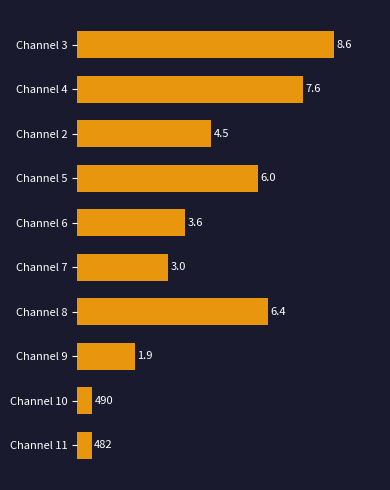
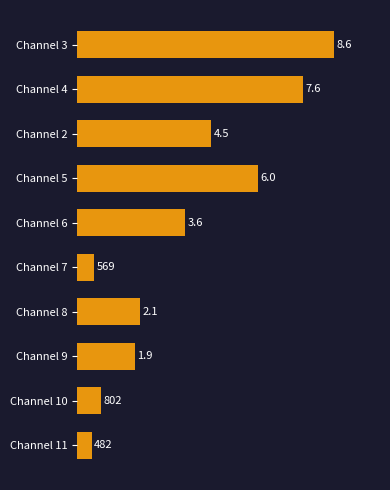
Channel 7: 3.0 -> 569
Channel 8: 6.4 -> 2.1
Channel 10: 490 -> 802
